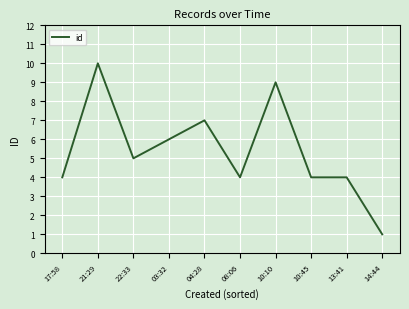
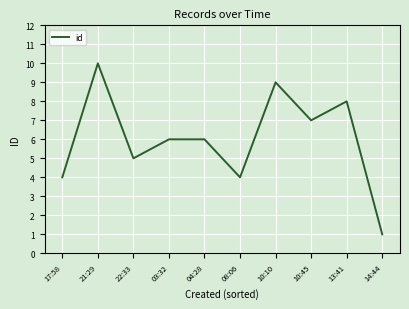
04:28: 7 -> 6
10:45: 4 -> 7
13:41: 4 -> 8
